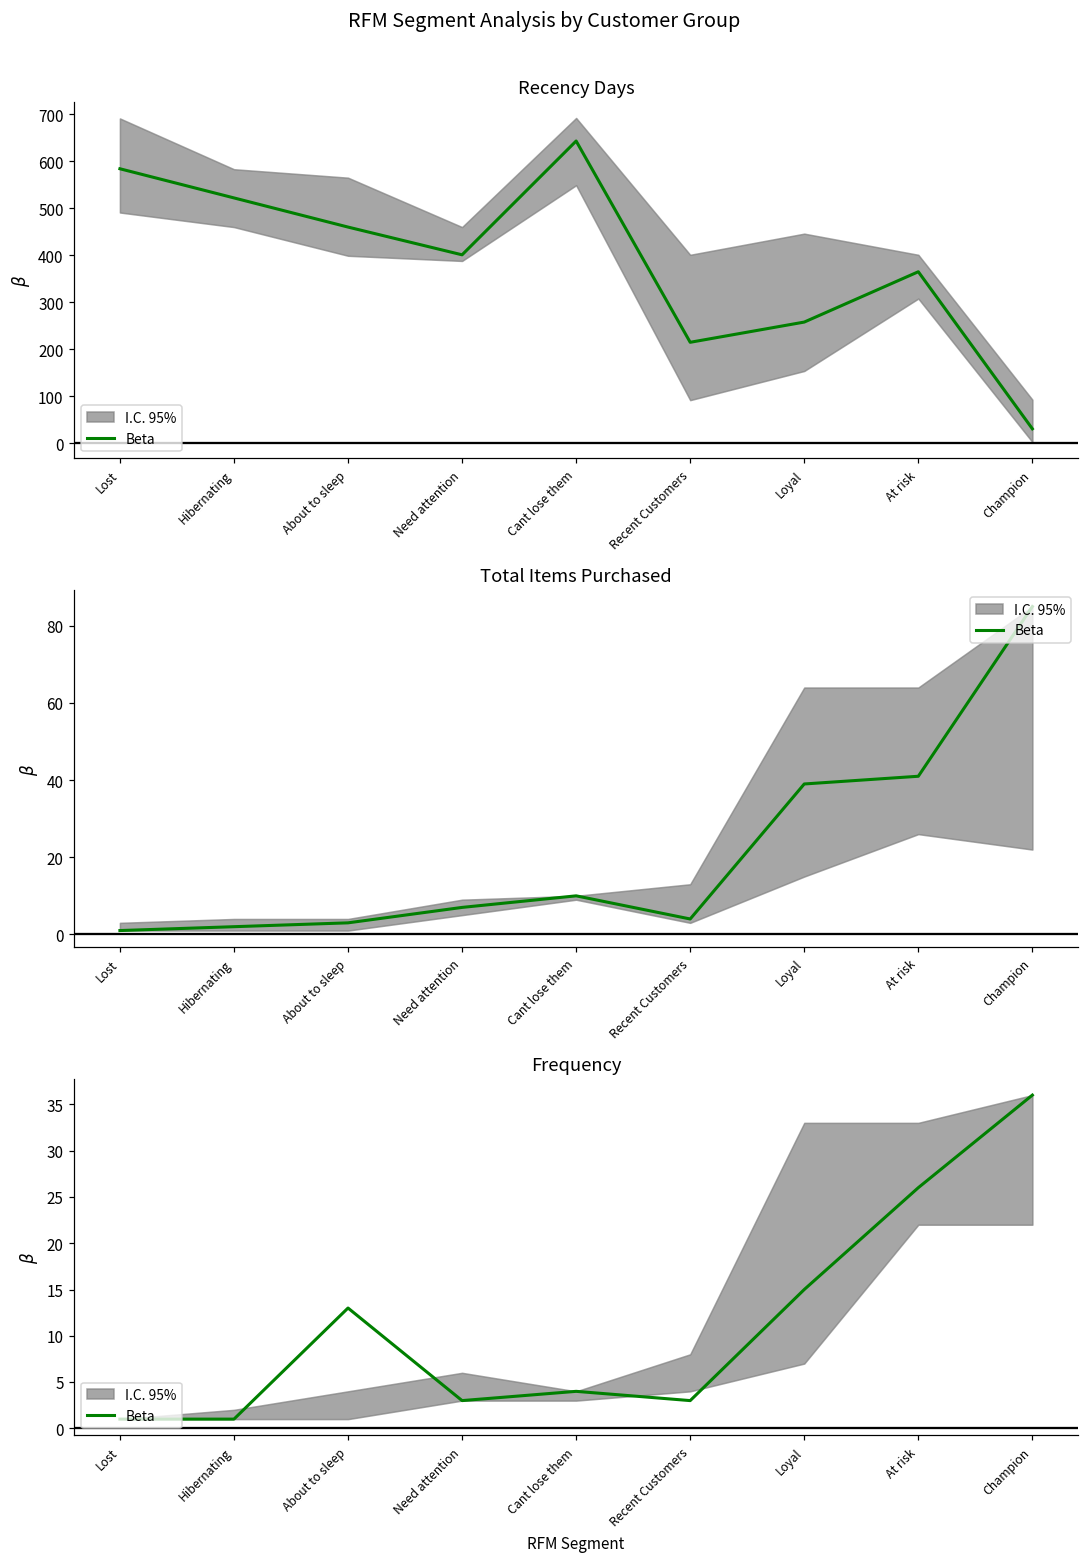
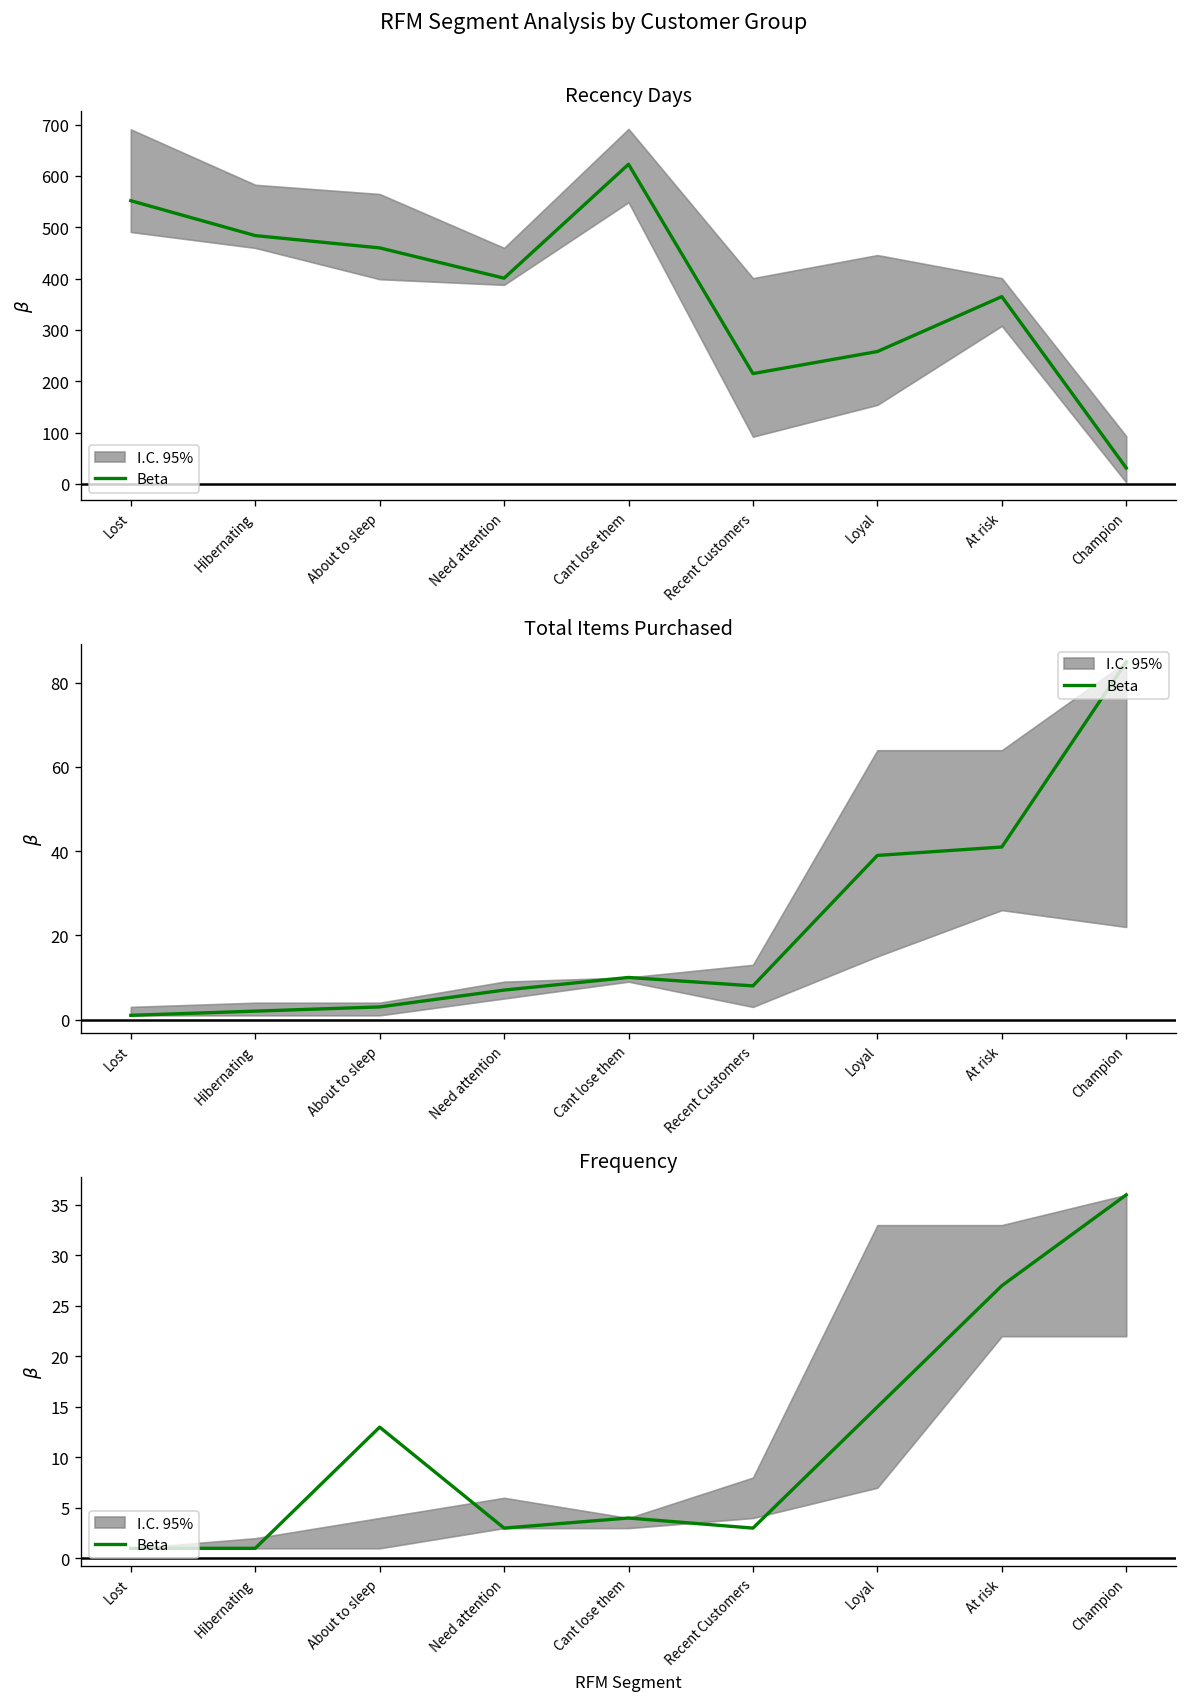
Recency Days, Beta, Lost: 580 -> 550
Recency Days, Beta, Hibernating: 520 -> 480
Recency Days, Beta, Cant lose them: 640 -> 620
Total Items Purchased, Beta, Recent Customers: 4 -> 8
Frequency, Beta, At risk: 26 -> 27
